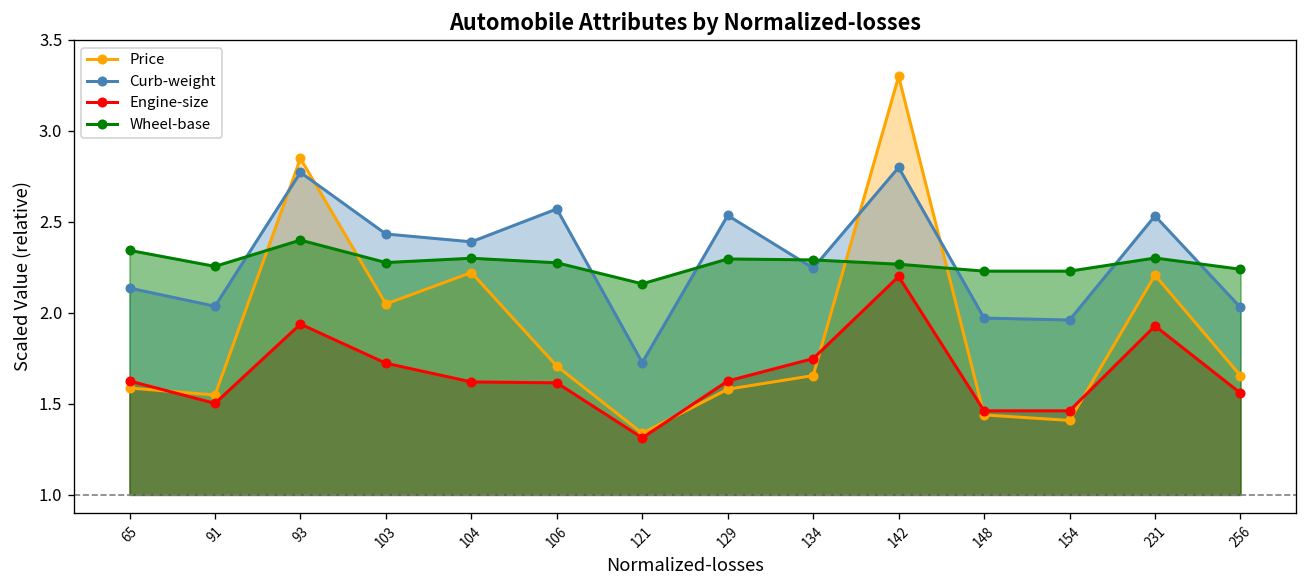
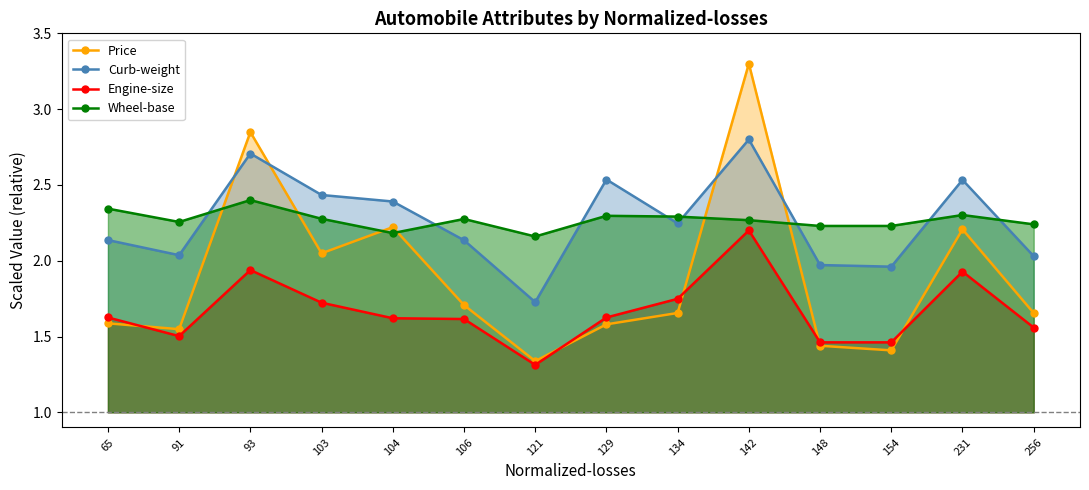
Curb-weight, 93: 2.77 -> 2.71
Wheel-base, 104: 2.30 -> 2.18
Curb-weight, 106: 2.57 -> 2.14
